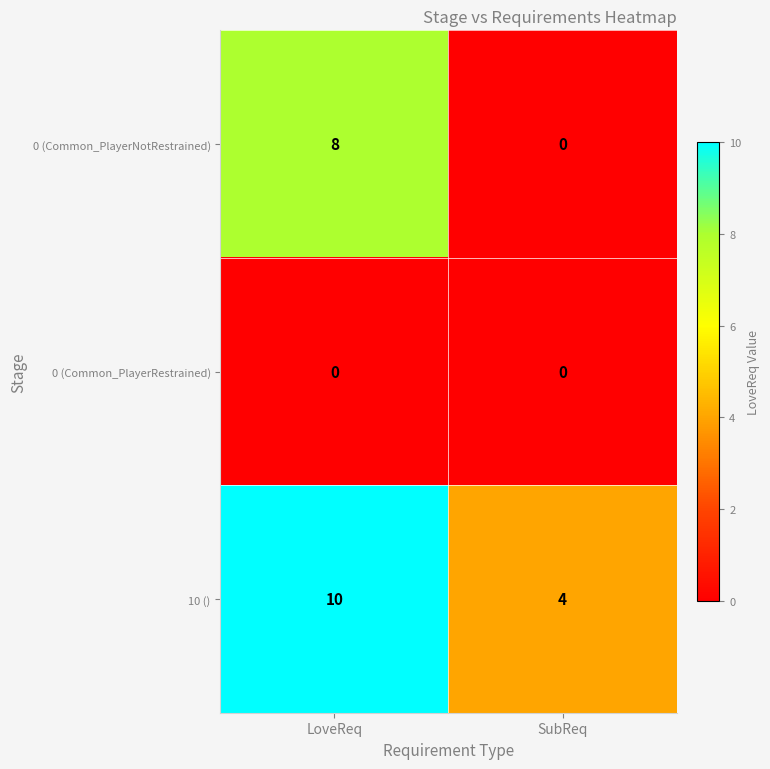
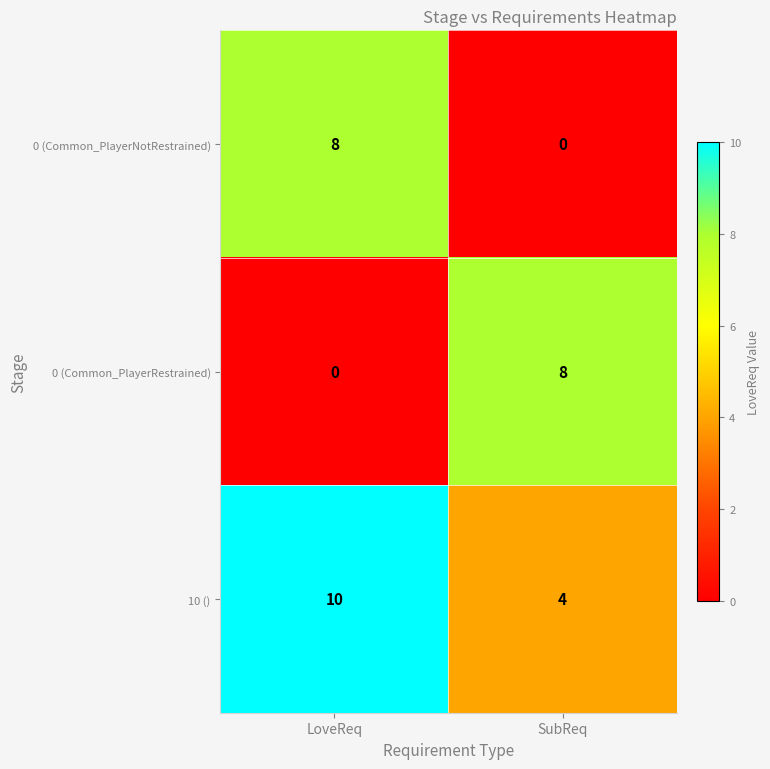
0 (Common_PlayerRestrained), SubReq: 0 -> 8
